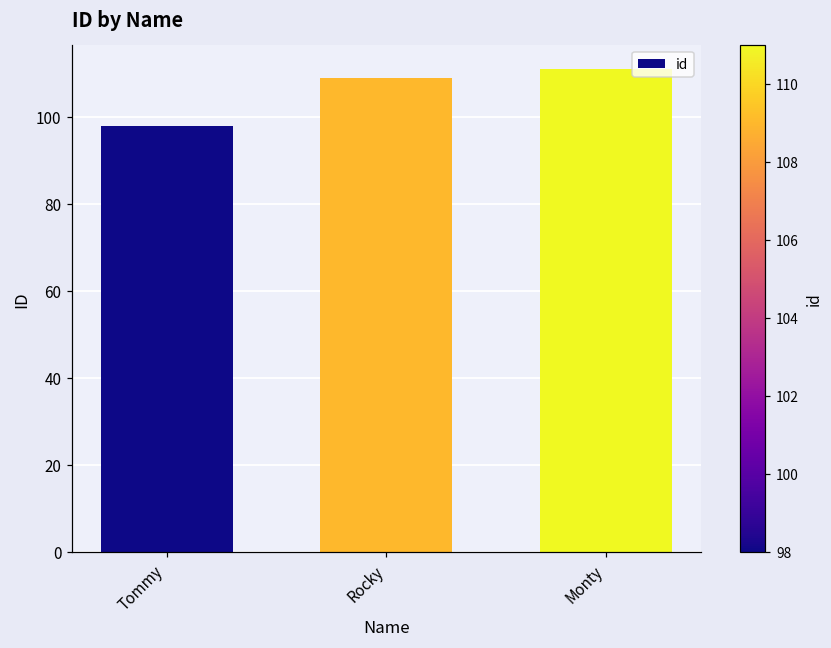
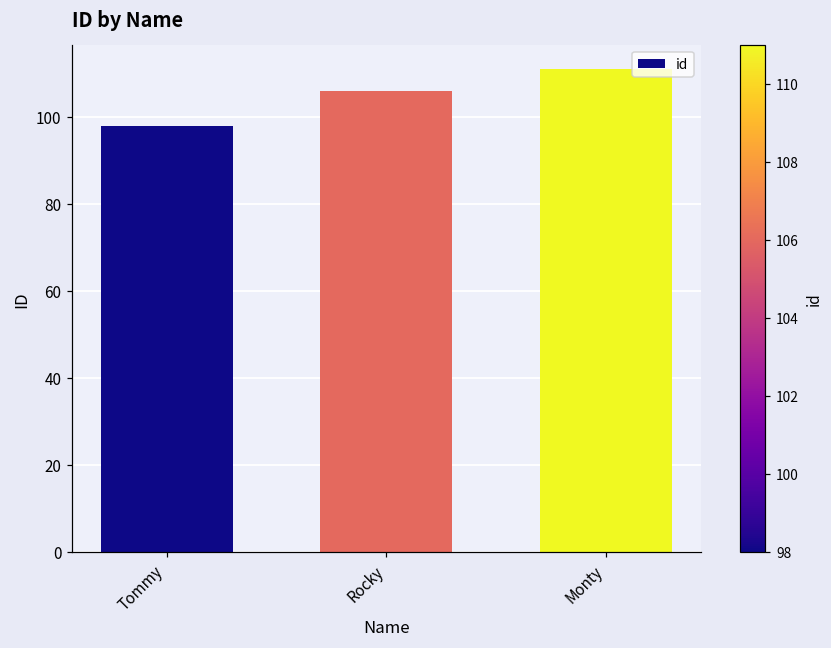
Rocky: 109 -> 106
